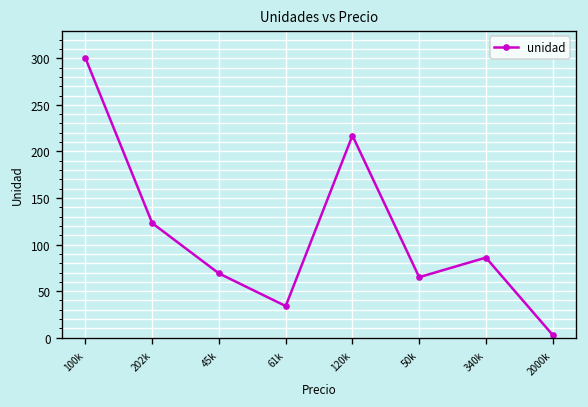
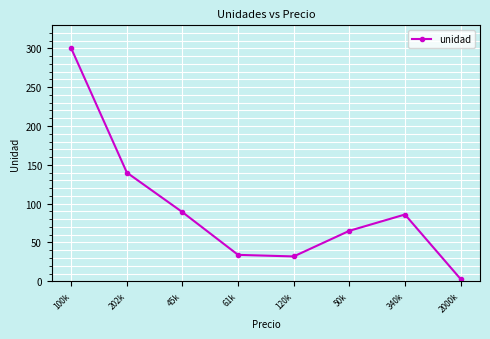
202k: 120 -> 140
45k: 70 -> 90
120k: 220 -> 30
